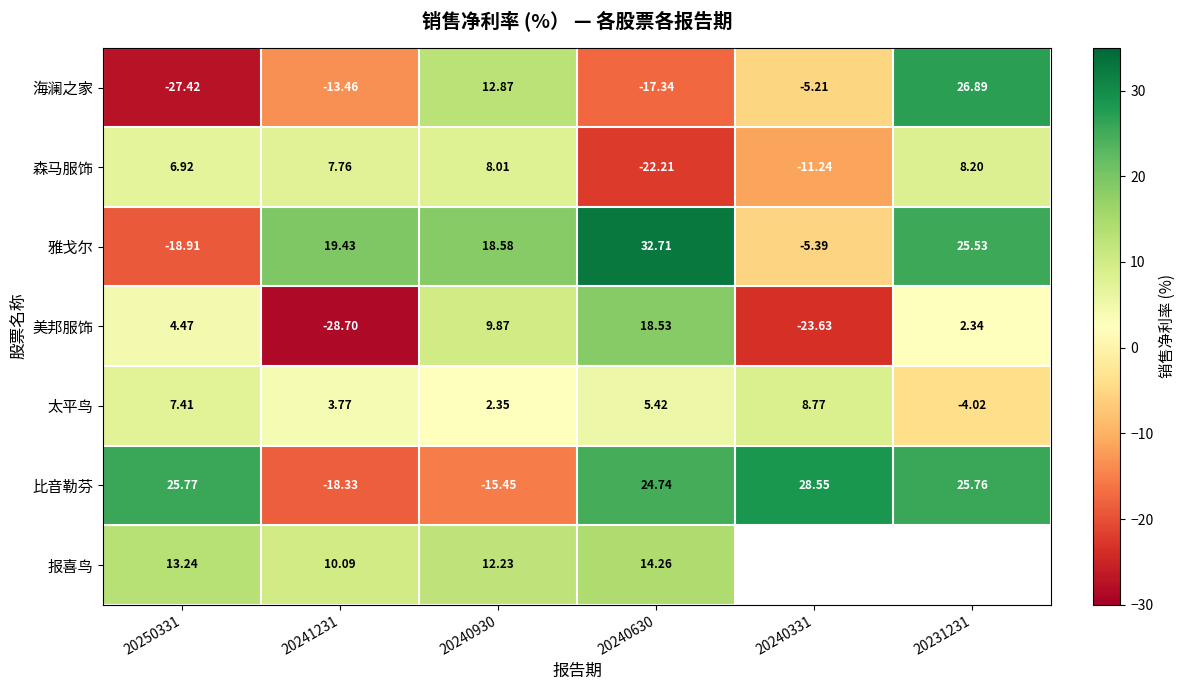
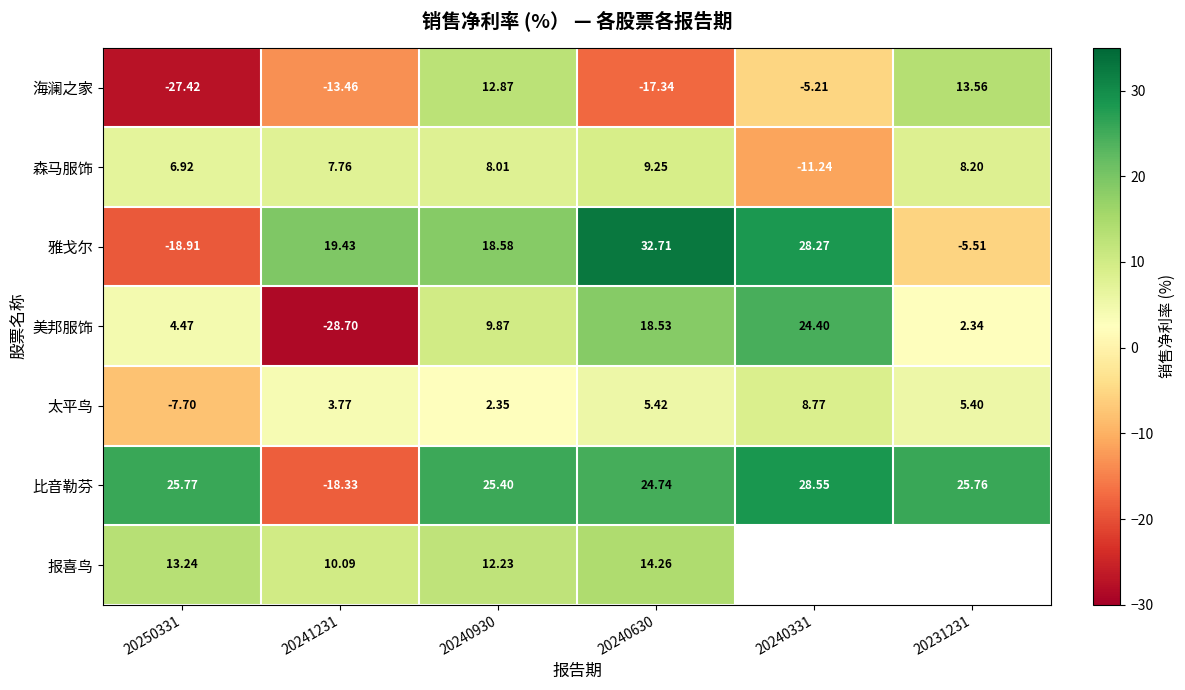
海澜之家, 20231231: 26.89 -> 13.56
森马服饰, 20240630: -22.21 -> 9.25
雅戈尔, 20240331: -5.39 -> 28.27
雅戈尔, 20231231: 25.53 -> -5.51
美邦服饰, 20240331: -23.63 -> 24.40
太平鸟, 20250331: 7.41 -> -7.70
太平鸟, 20231231: -4.02 -> 5.40
比音勒芬, 20240930: -15.45 -> 25.40
